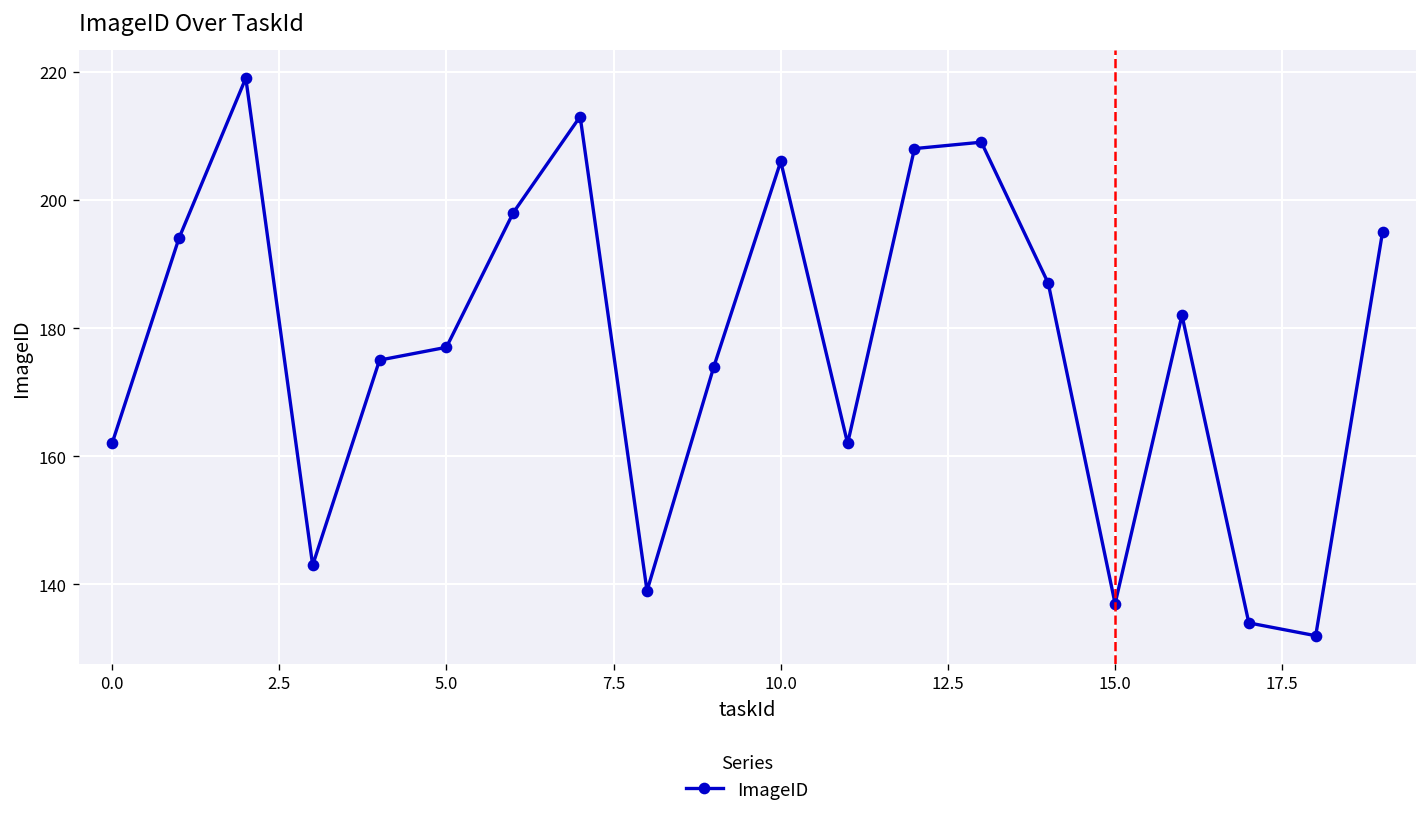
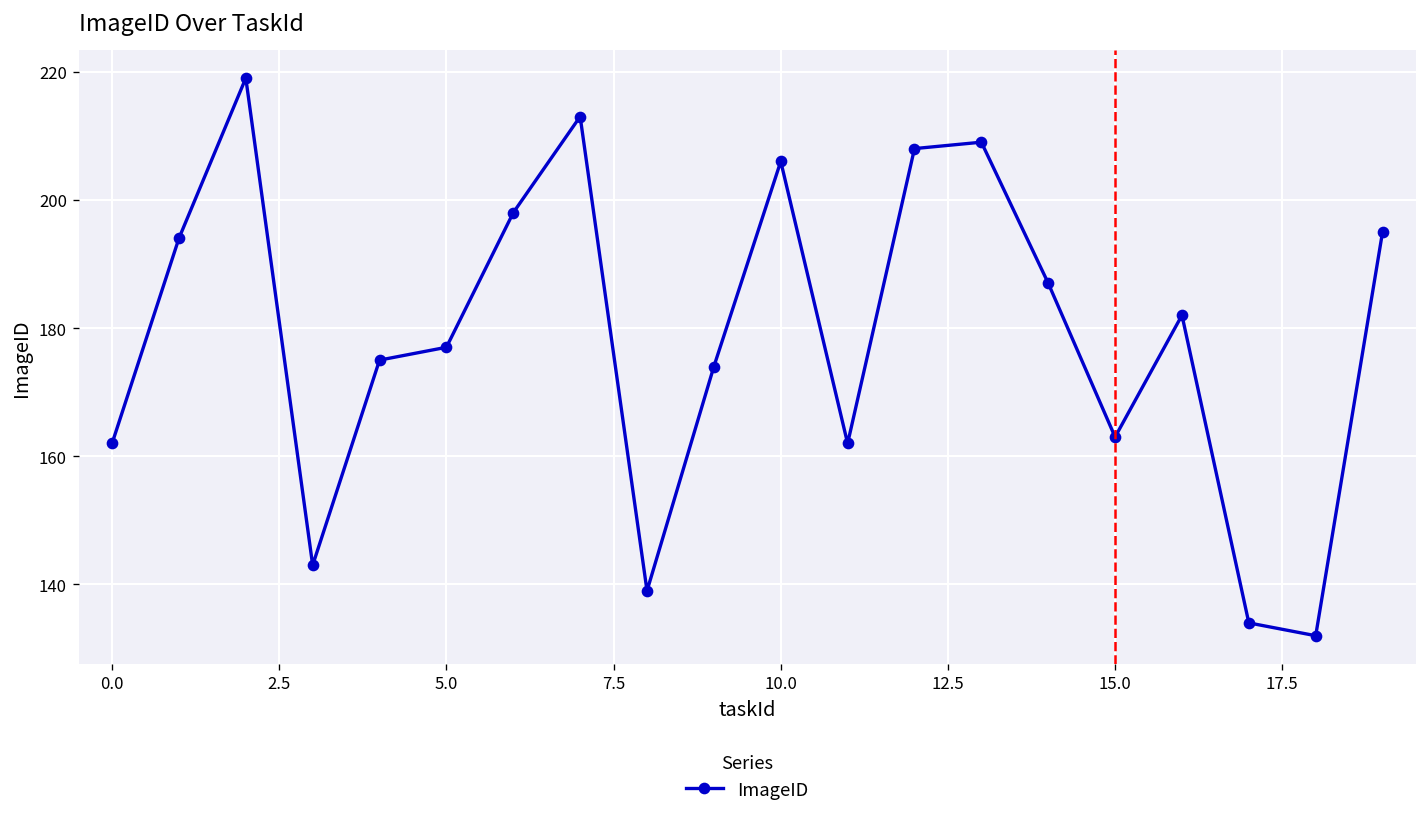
15.0: 137 -> 163
